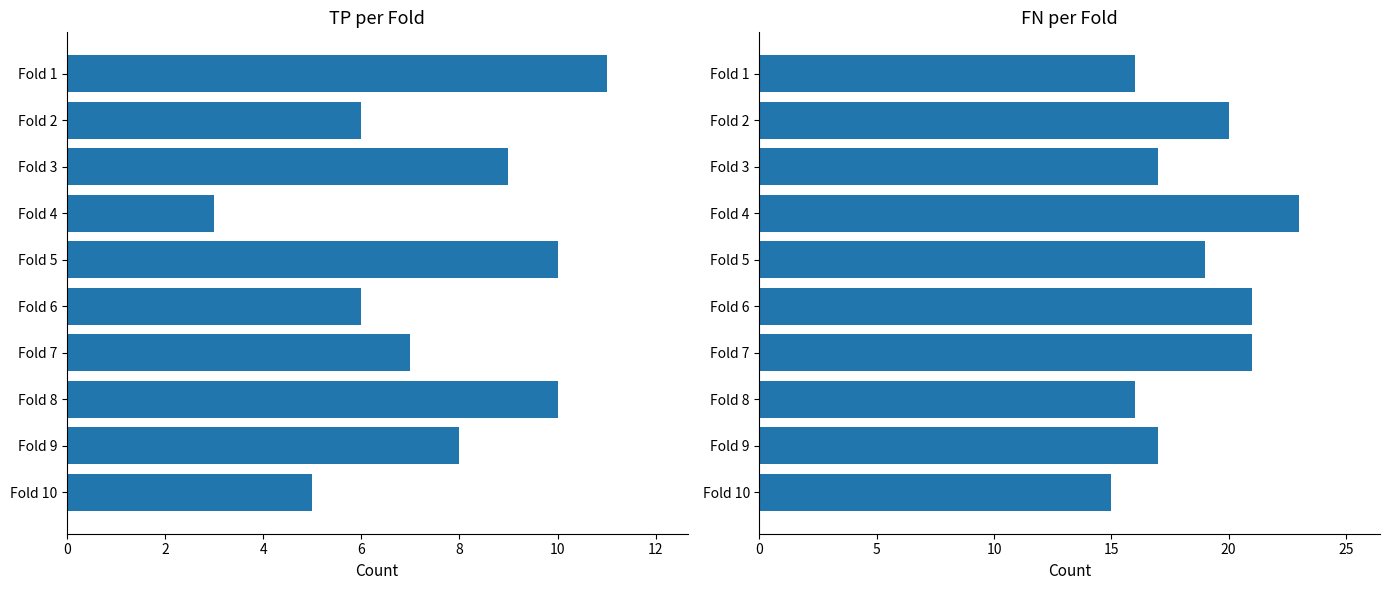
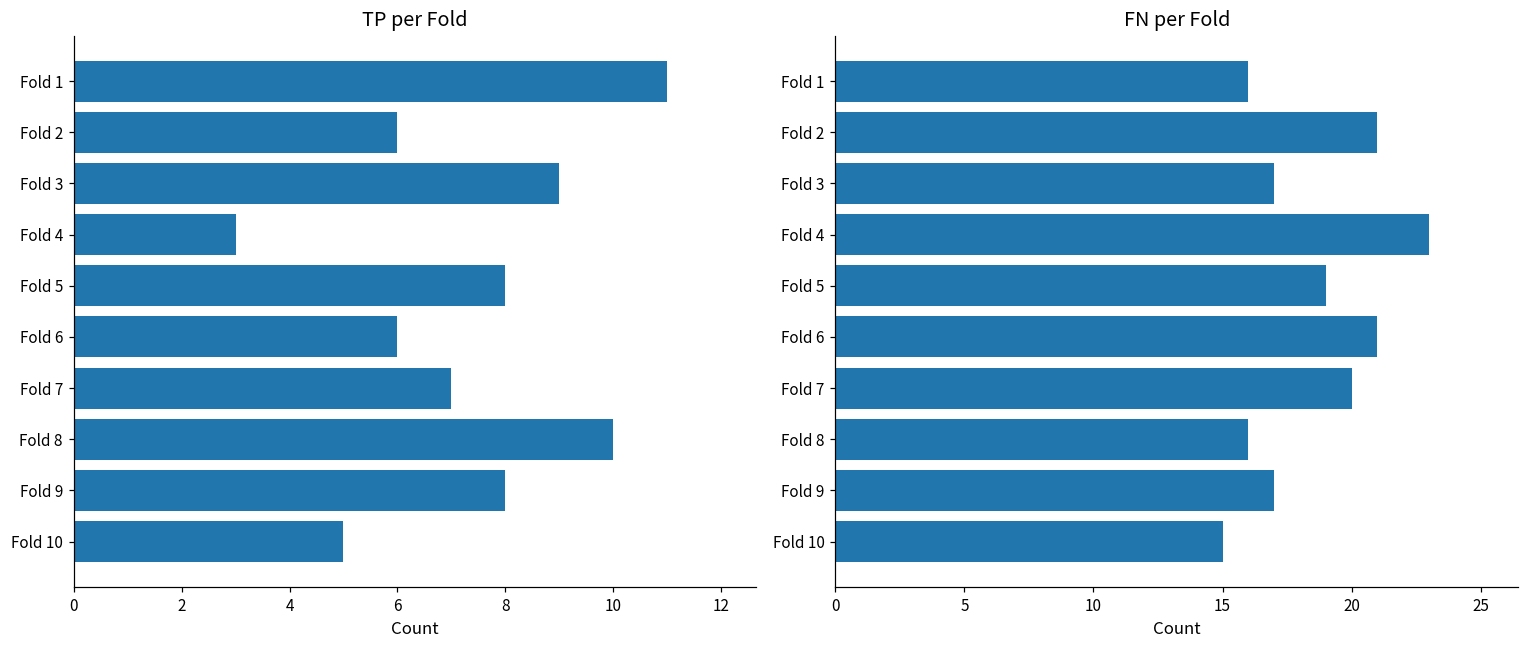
TP per Fold, Fold 5: 10 -> 8
FN per Fold, Fold 2: 20 -> 21
FN per Fold, Fold 7: 21 -> 20
